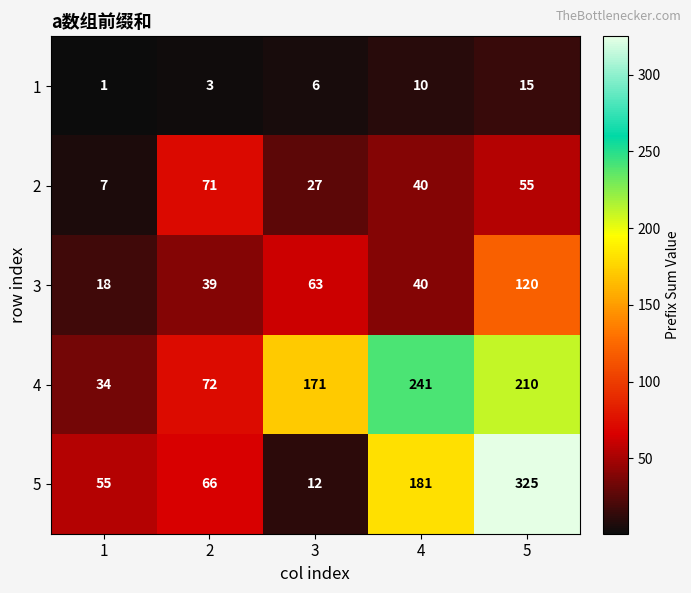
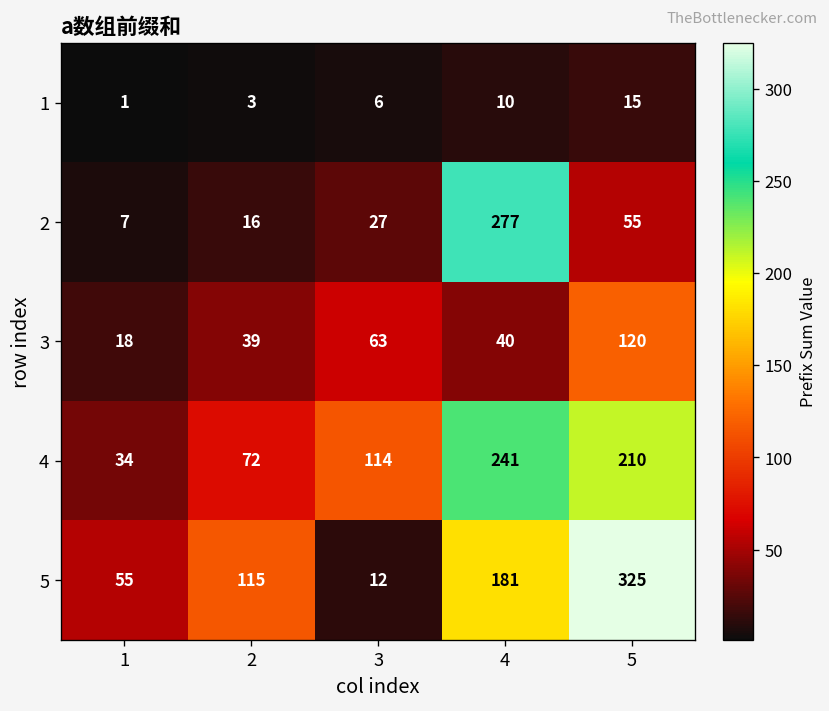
2, 2: 71 -> 16
2, 4: 40 -> 277
4, 3: 171 -> 114
5, 2: 66 -> 115
